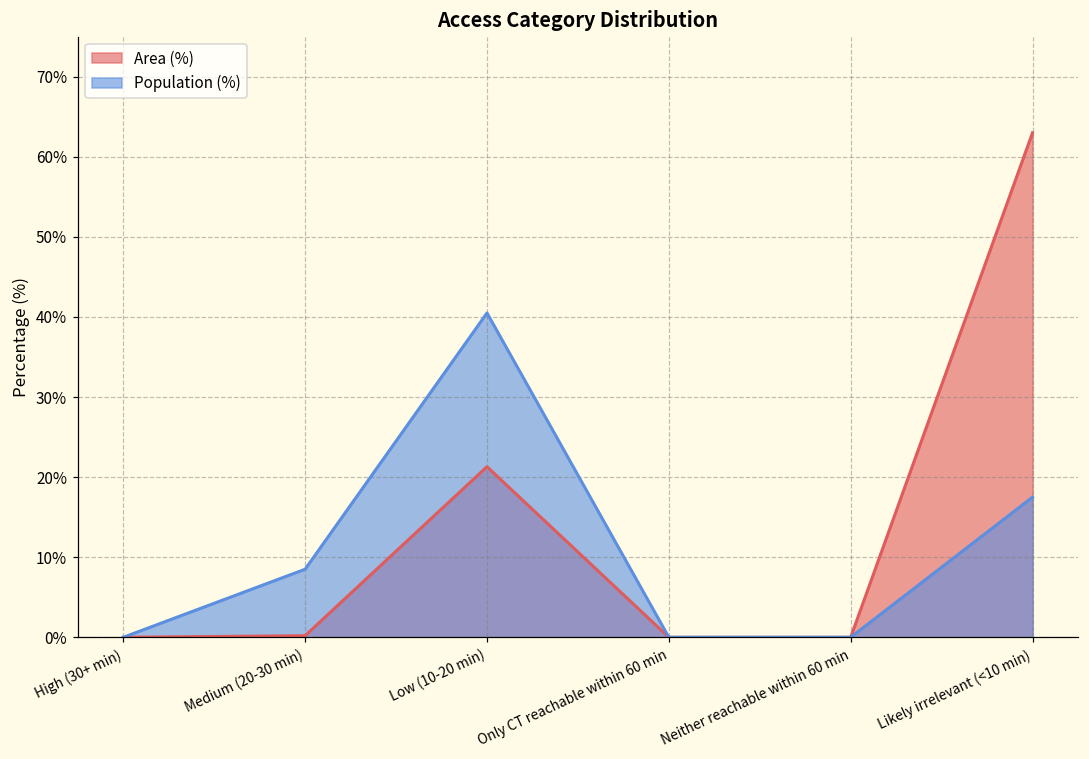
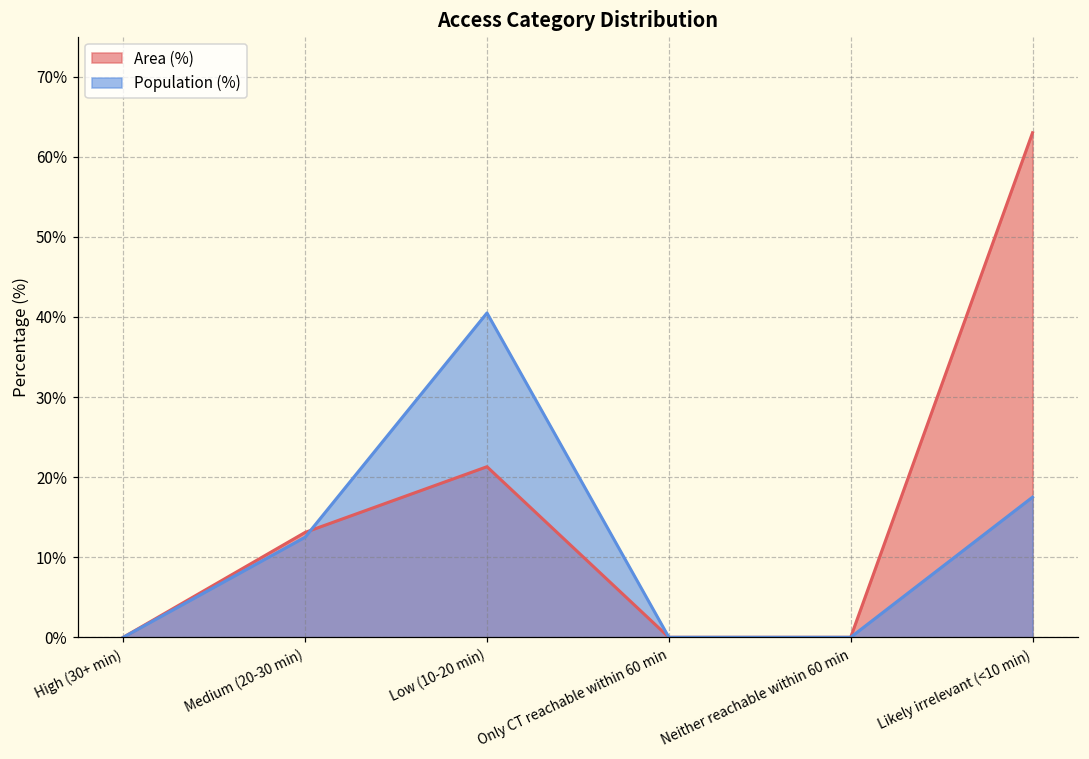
Area (%), Medium (20-30 min): 0% -> 13%
Population (%), Medium (20-30 min): 9% -> 13%
